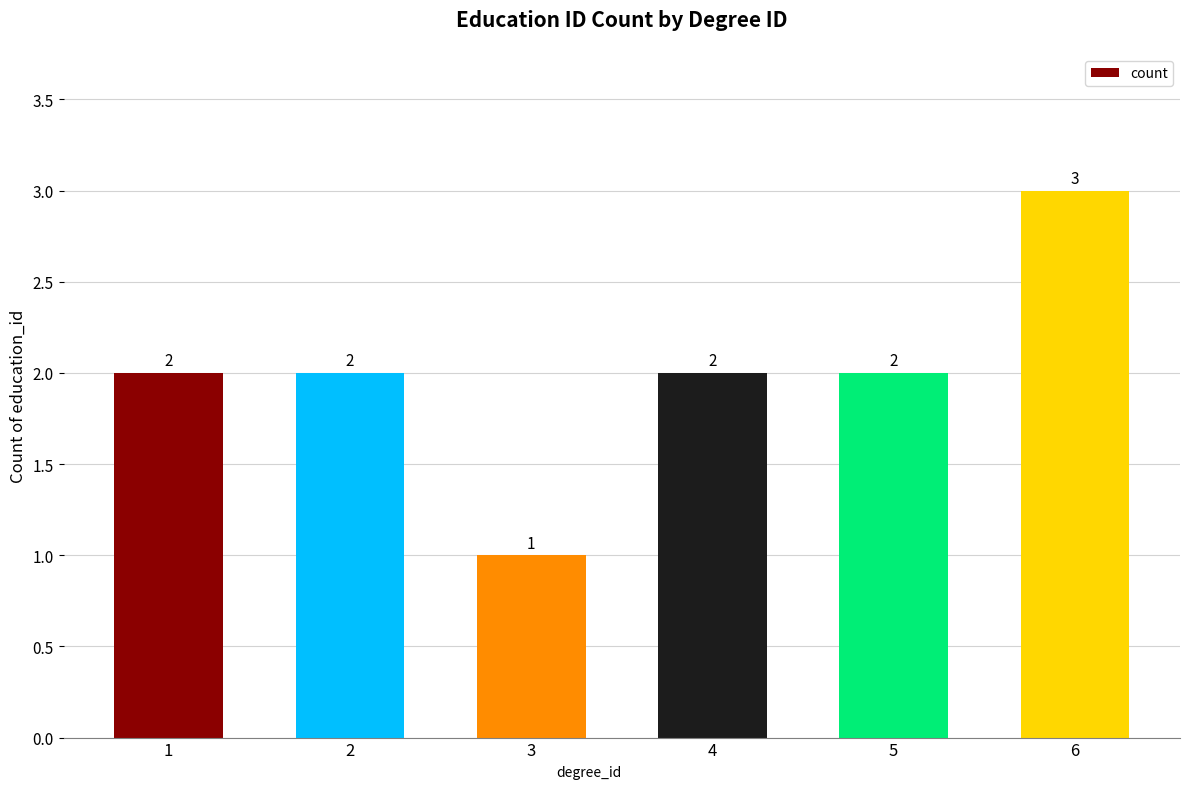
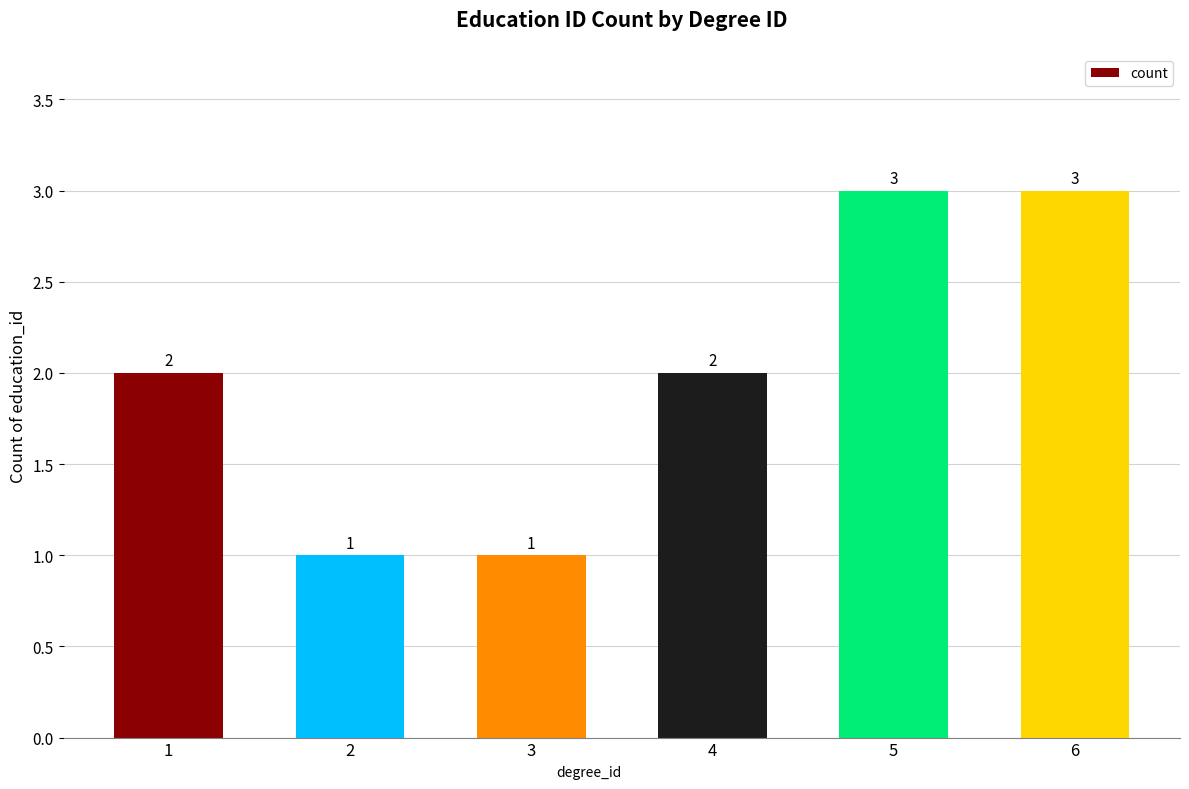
2: 2 -> 1
5: 2 -> 3
